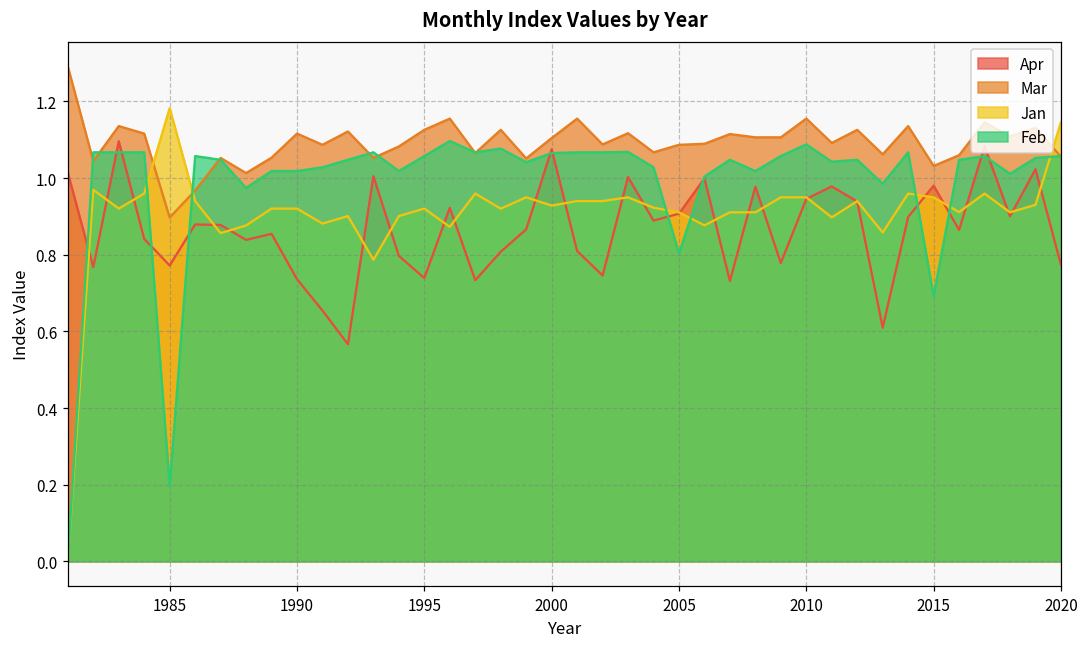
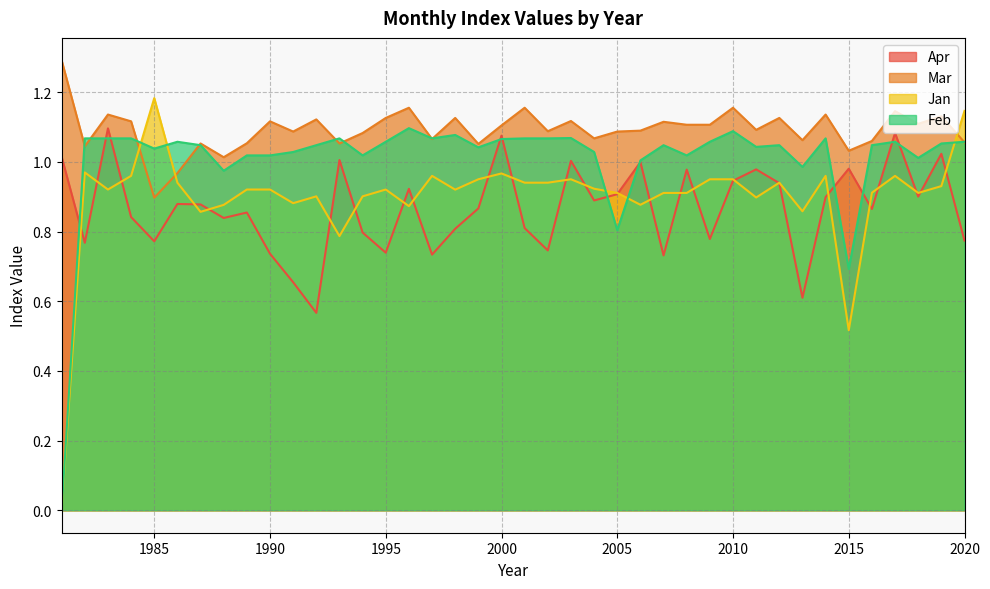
Feb, 1985: 0.20 -> 1.04
Jan, 2000: 0.93 -> 0.97
Jan, 2015: 0.95 -> 0.52
